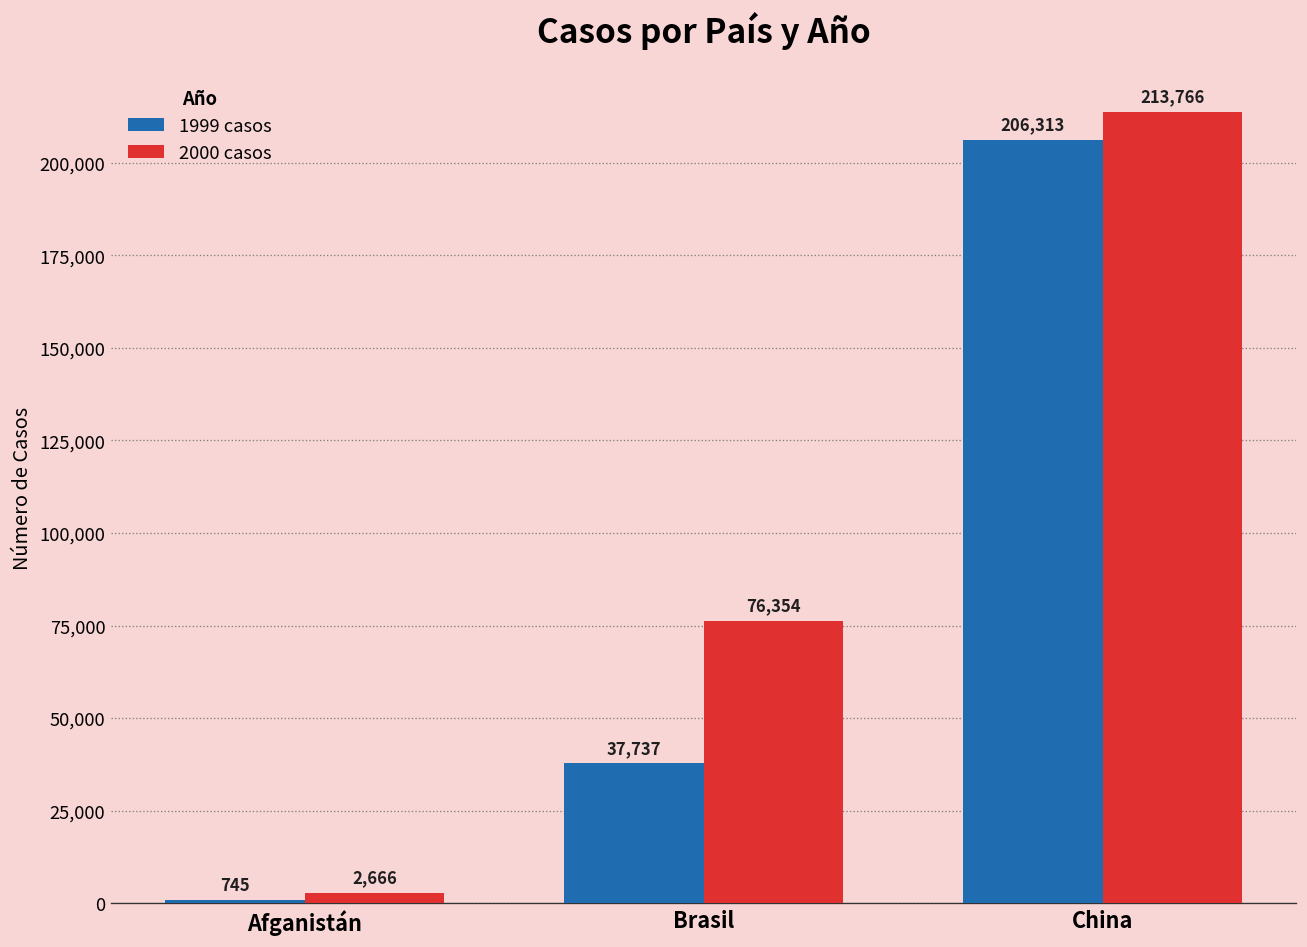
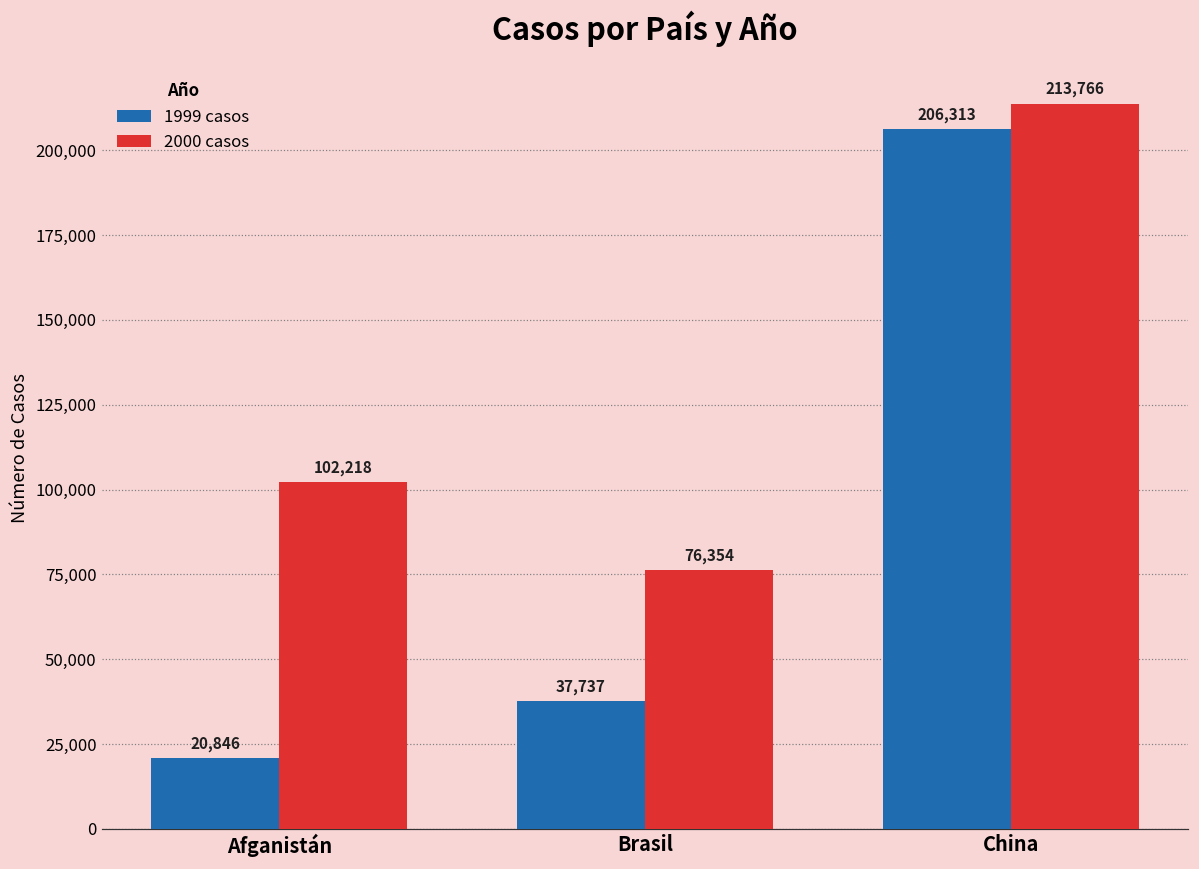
1999 casos, Afganistán: 745 -> 20,846
2000 casos, Afganistán: 2,666 -> 102,218
